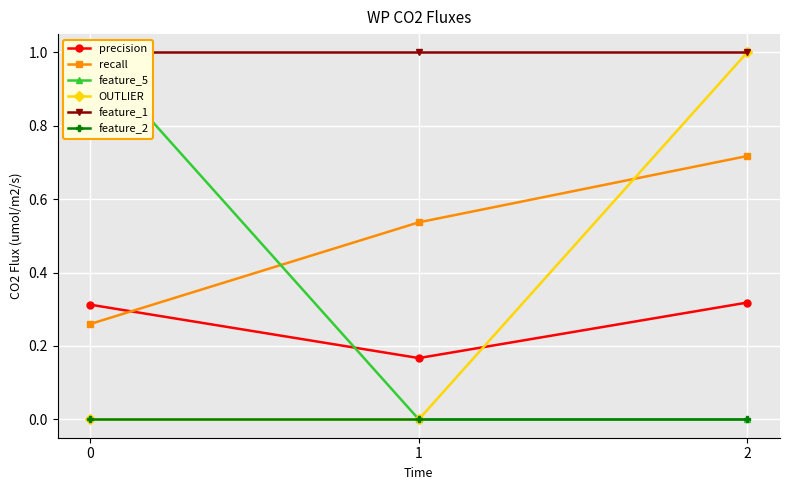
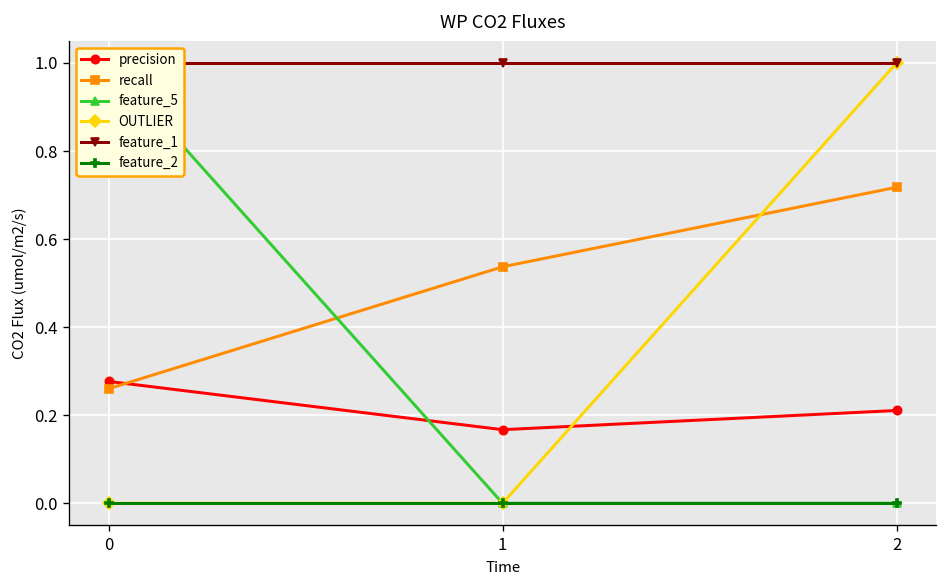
precision, 0: 0.31 -> 0.28
precision, 2: 0.32 -> 0.21
